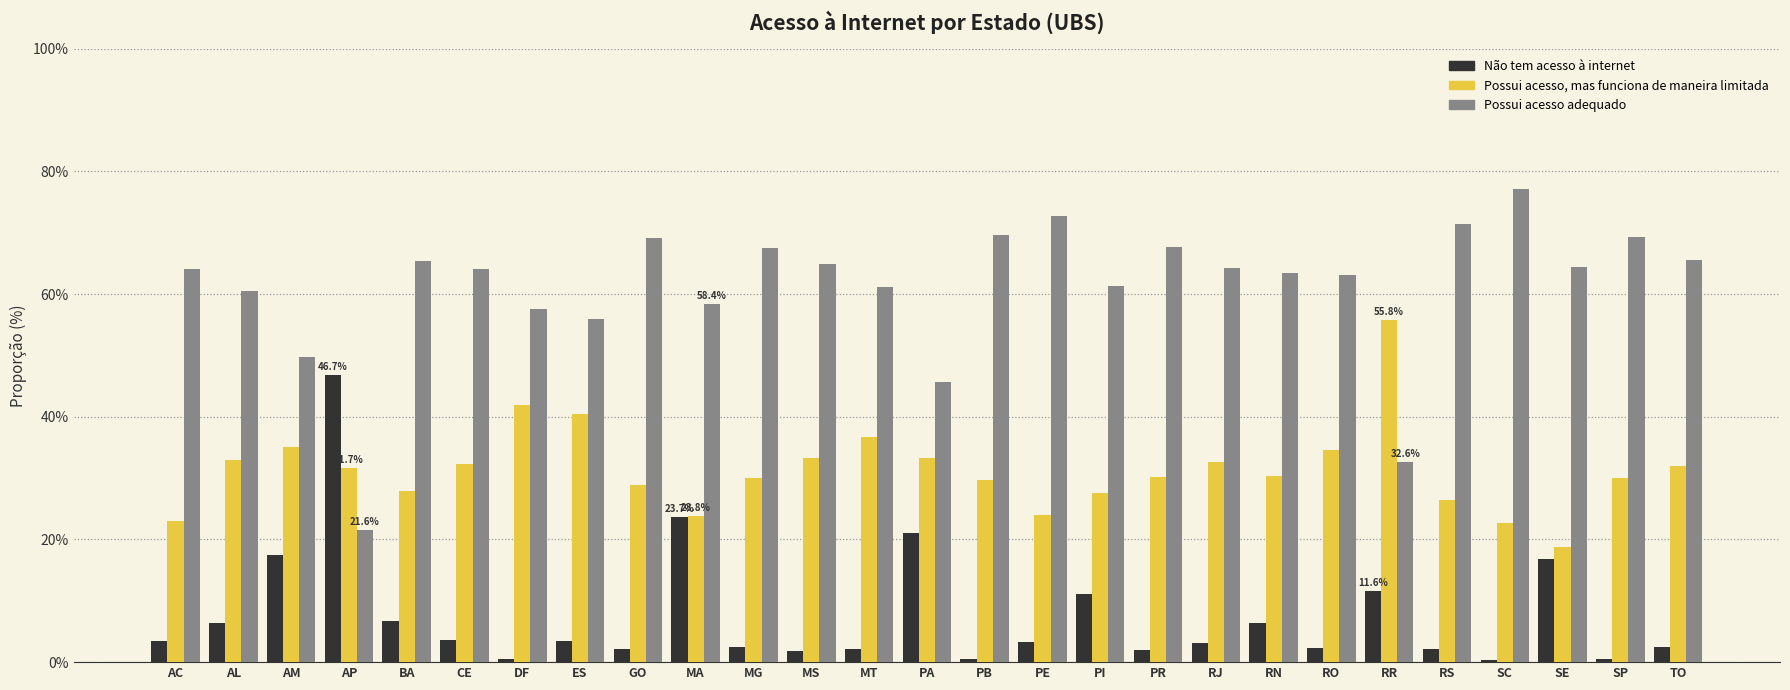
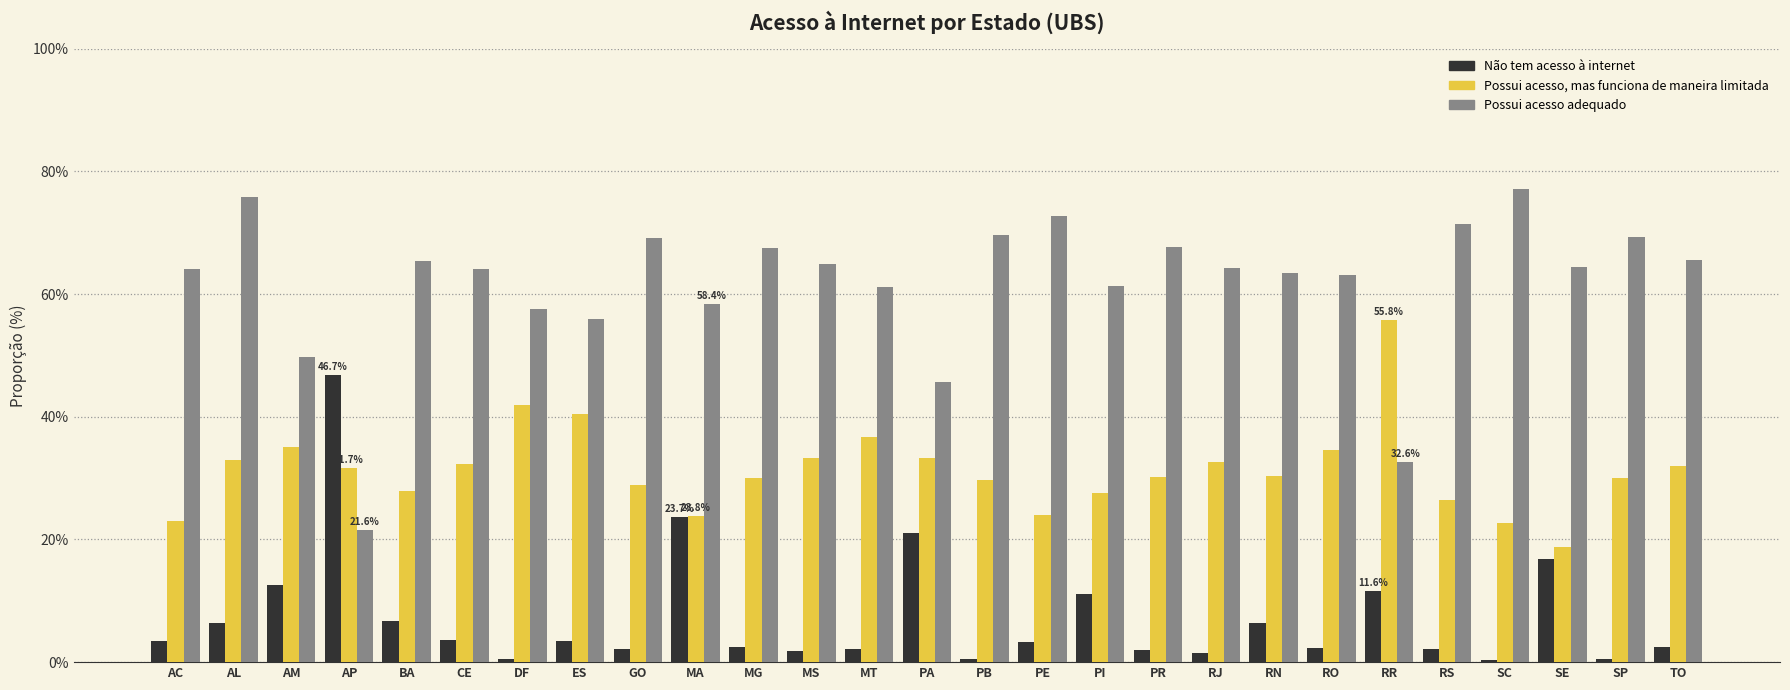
Possui acesso adequado, AL: 61% -> 76%
Não tem acesso à internet, AM: 17% -> 13%
Não tem acesso à internet, RJ: 3% -> 2%
